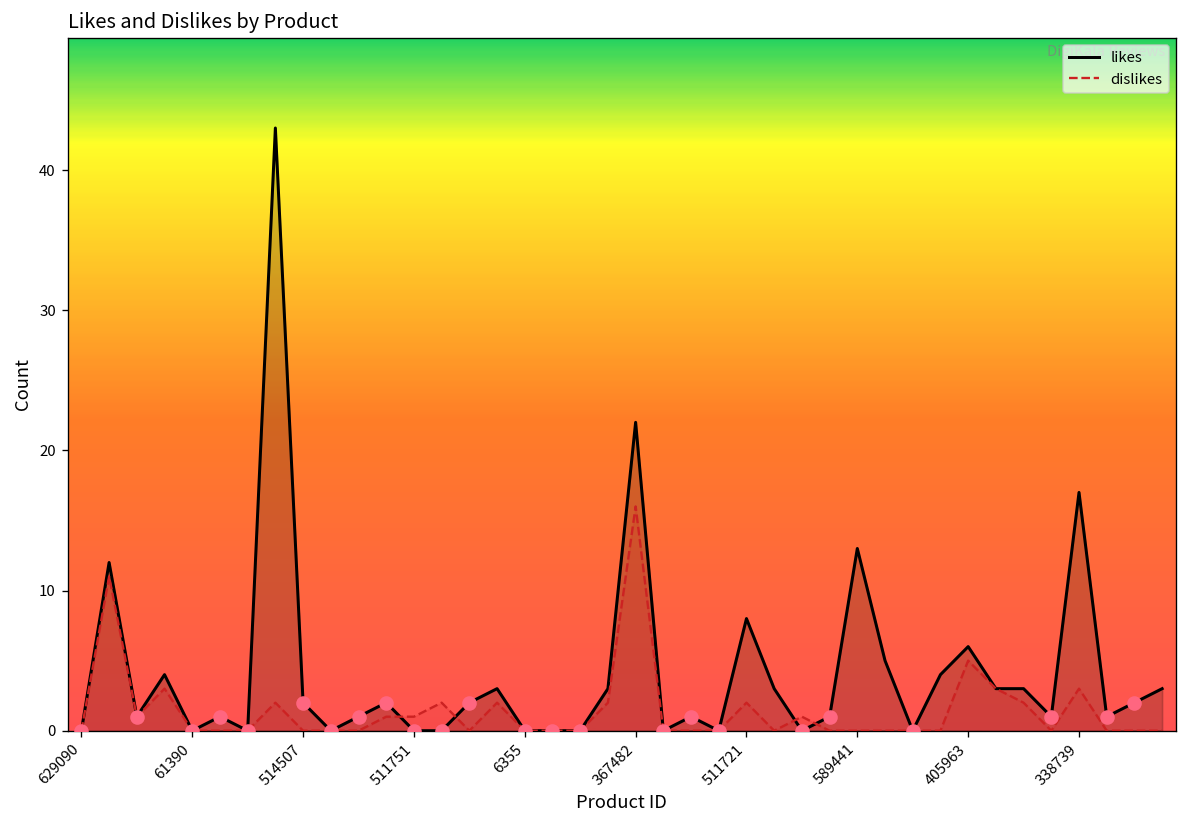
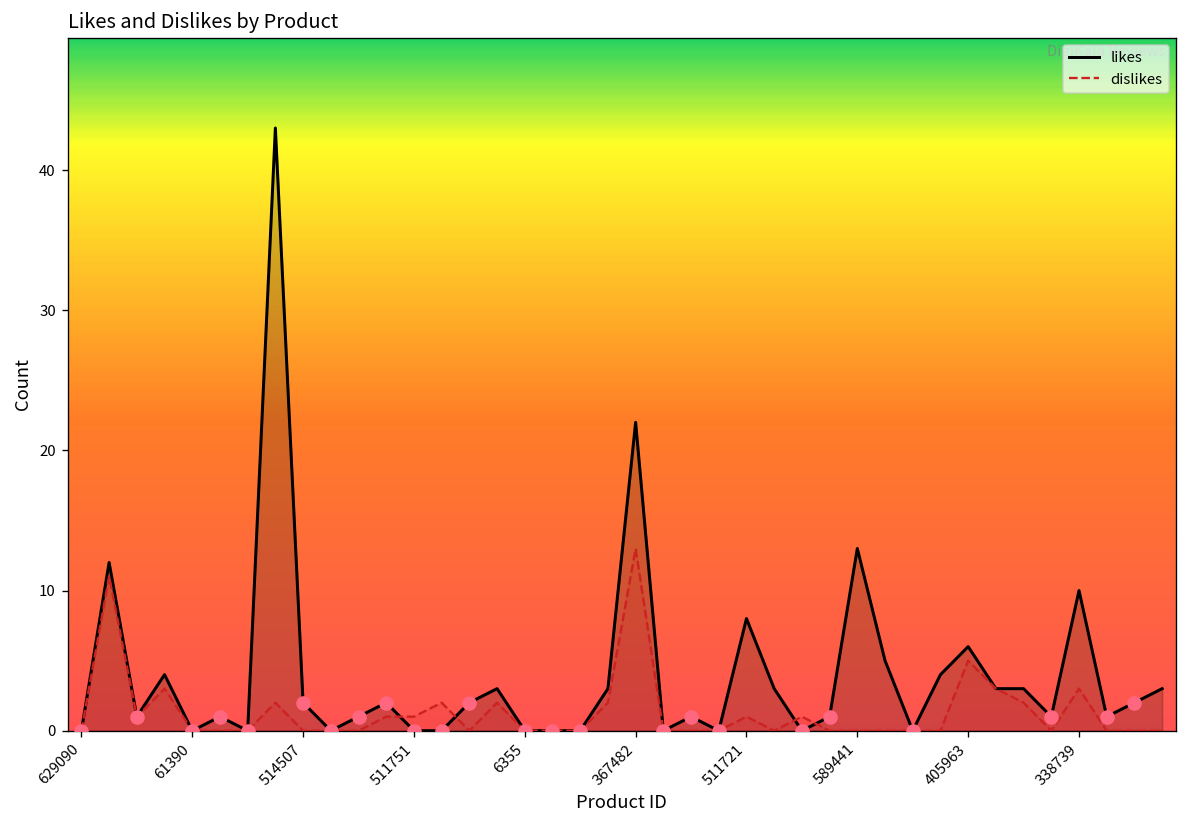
dislikes, 367482: 16 -> 13
dislikes, 511721: 2 -> 1
likes, 338739: 17 -> 10
